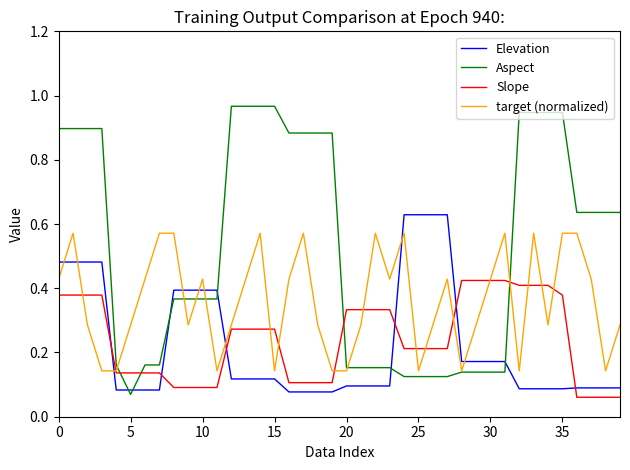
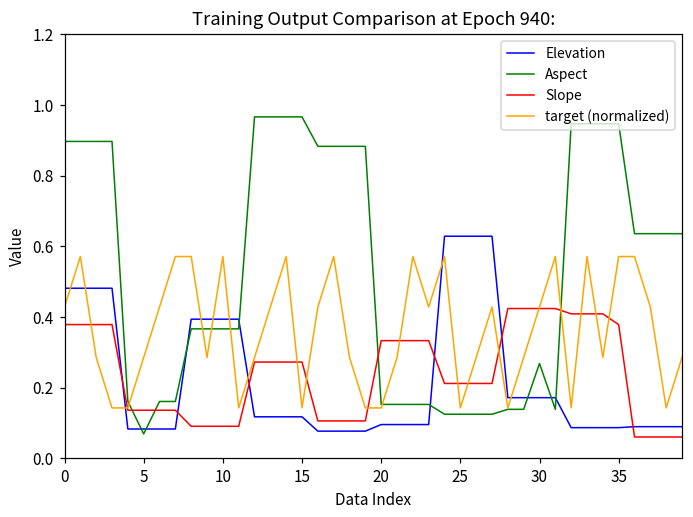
target (normalized), 10: 0.43 -> 0.57
Aspect, 30: 0.14 -> 0.27
